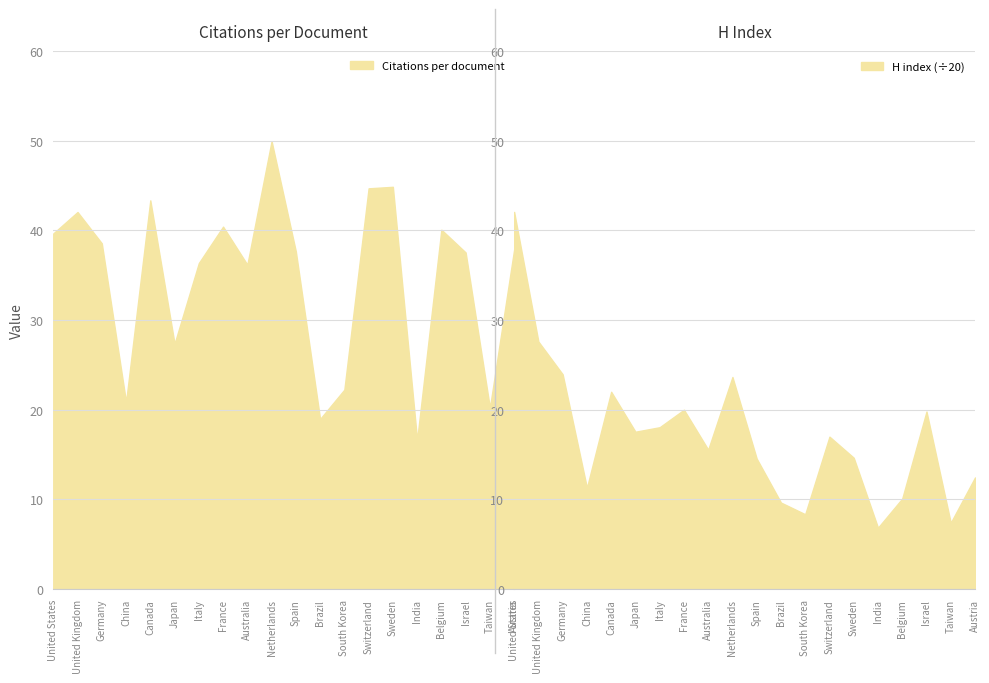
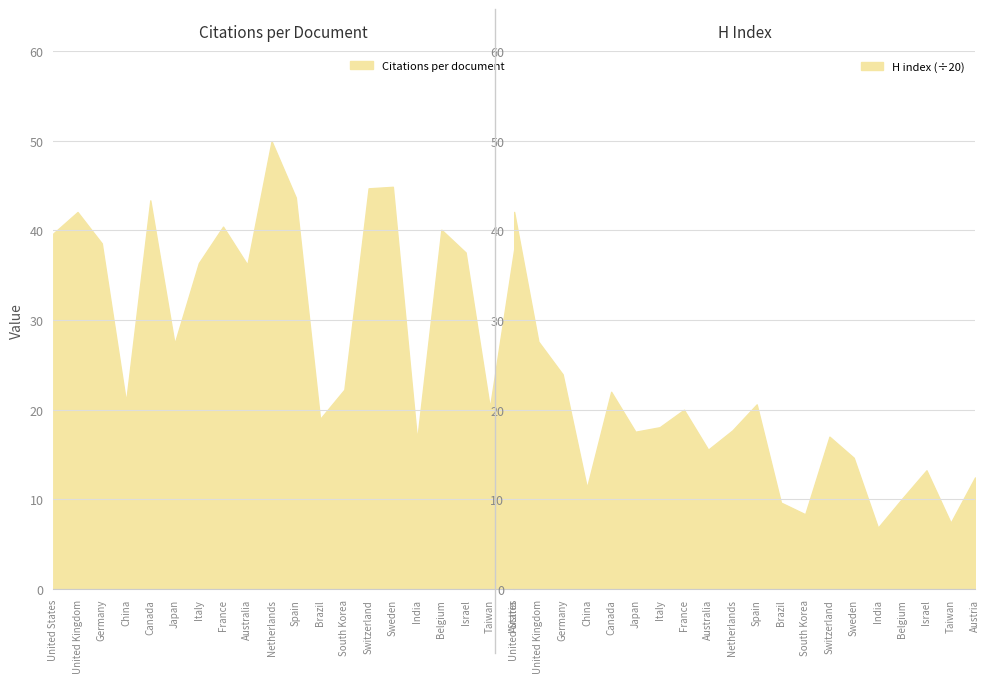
Citations per Document, Spain: 38 -> 44
H Index, Netherlands: 24 -> 18
H Index, Spain: 15 -> 21
H Index, Israel: 20 -> 13
